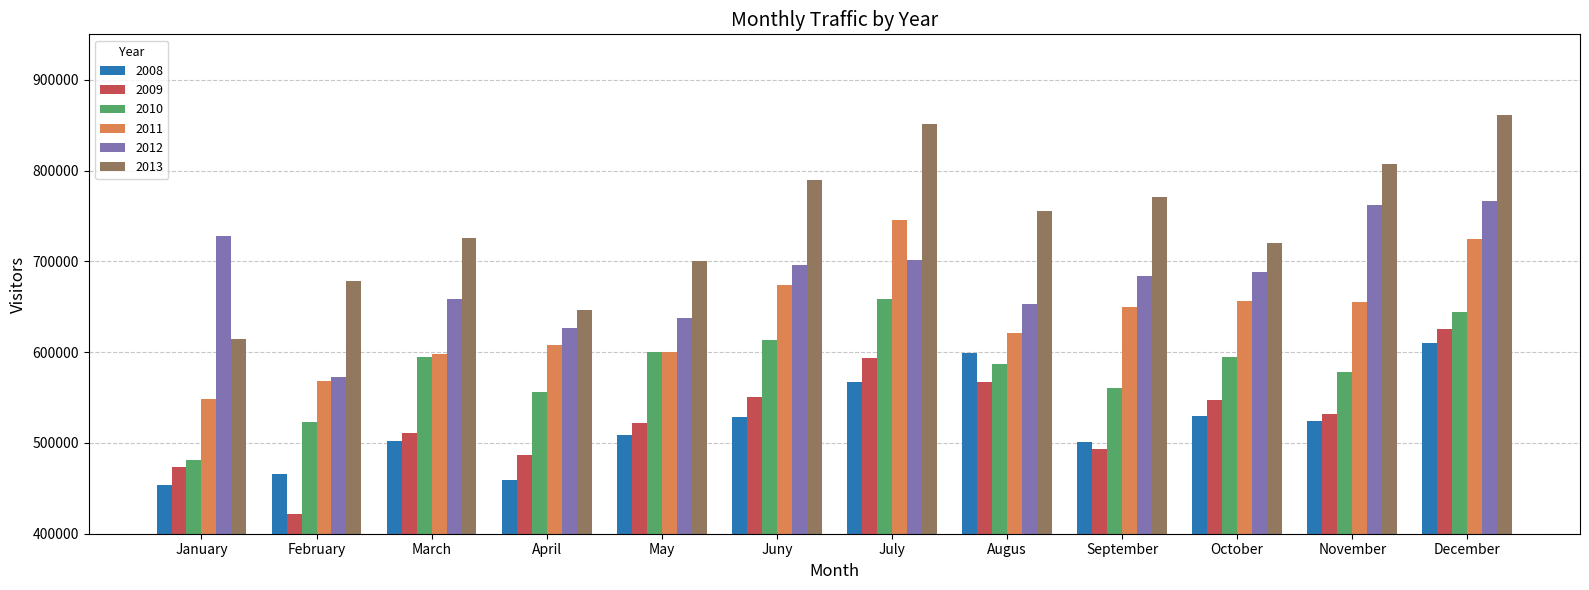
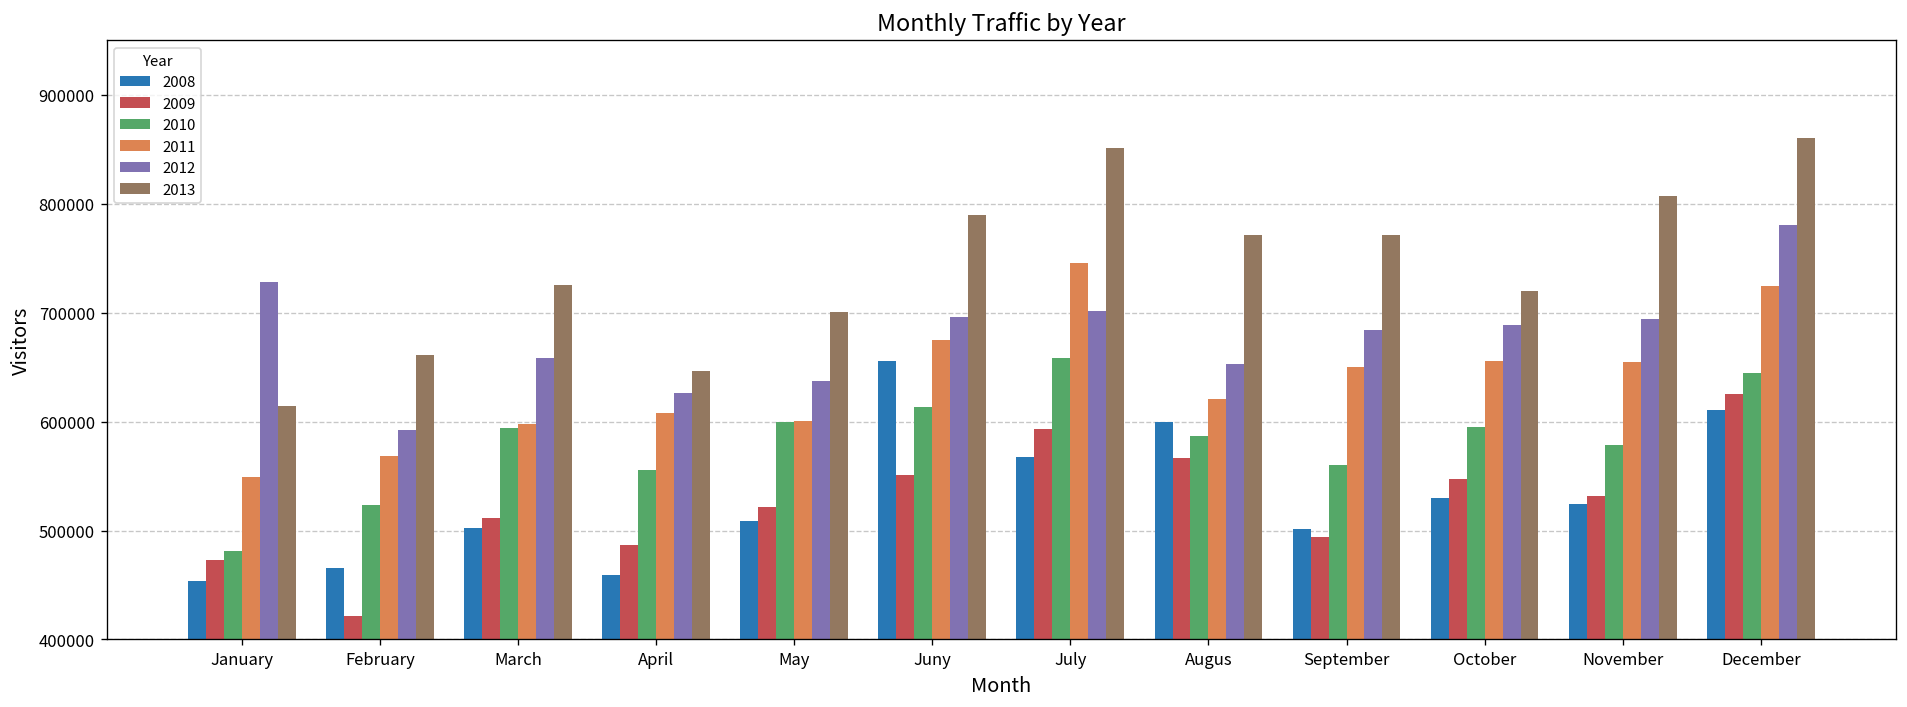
2012, February: 570000 -> 590000
2013, February: 680000 -> 660000
2008, Juny: 530000 -> 660000
2013, Augus: 760000 -> 770000
2012, November: 760000 -> 690000
2012, December: 770000 -> 780000
